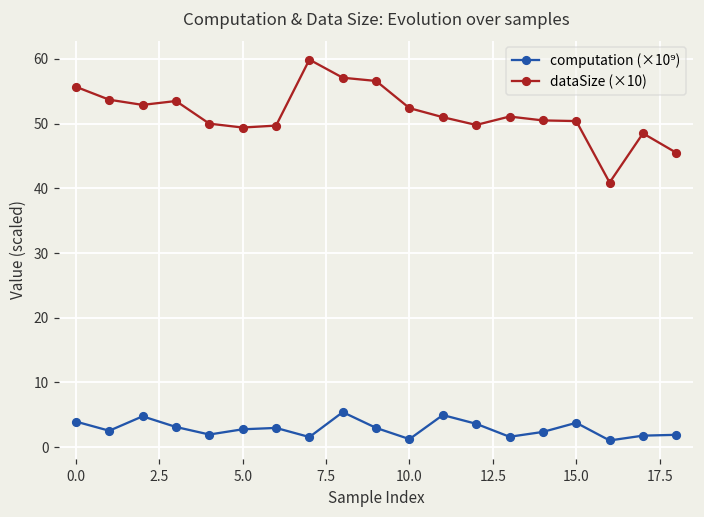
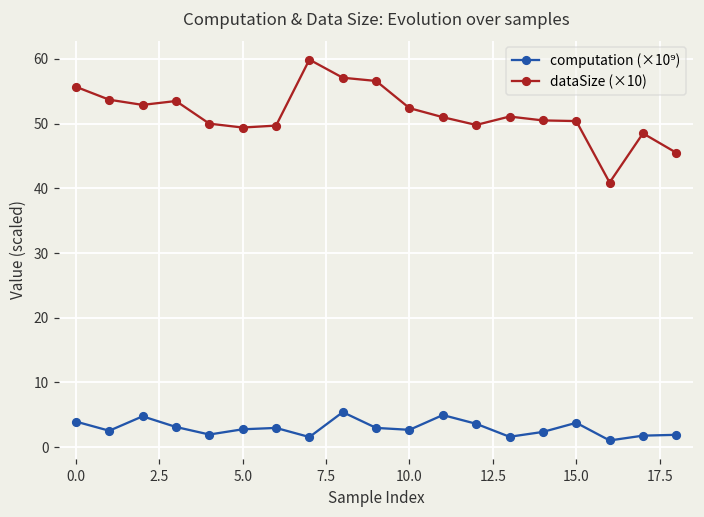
computation (×10⁹), 10.0: 1 -> 3
